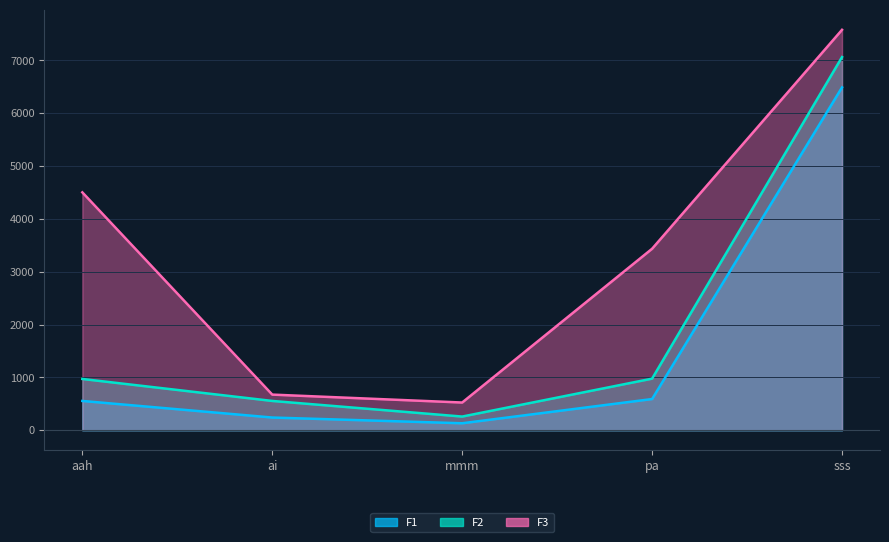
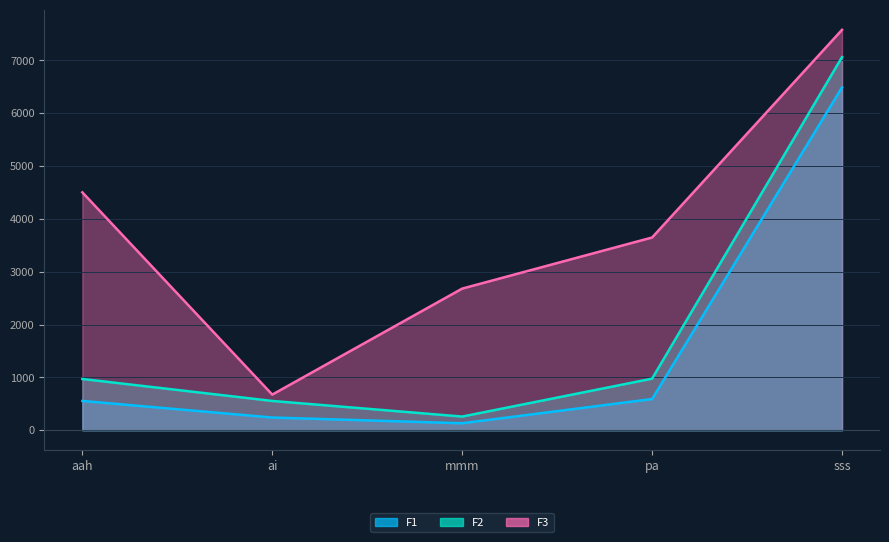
F3, mmm: 500 -> 2700
F3, pa: 3400 -> 3600
